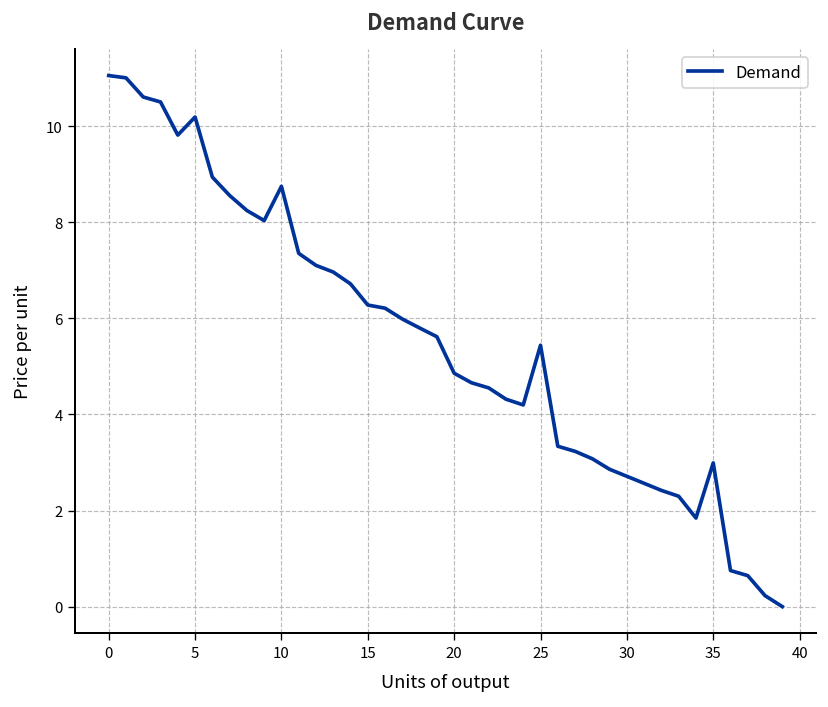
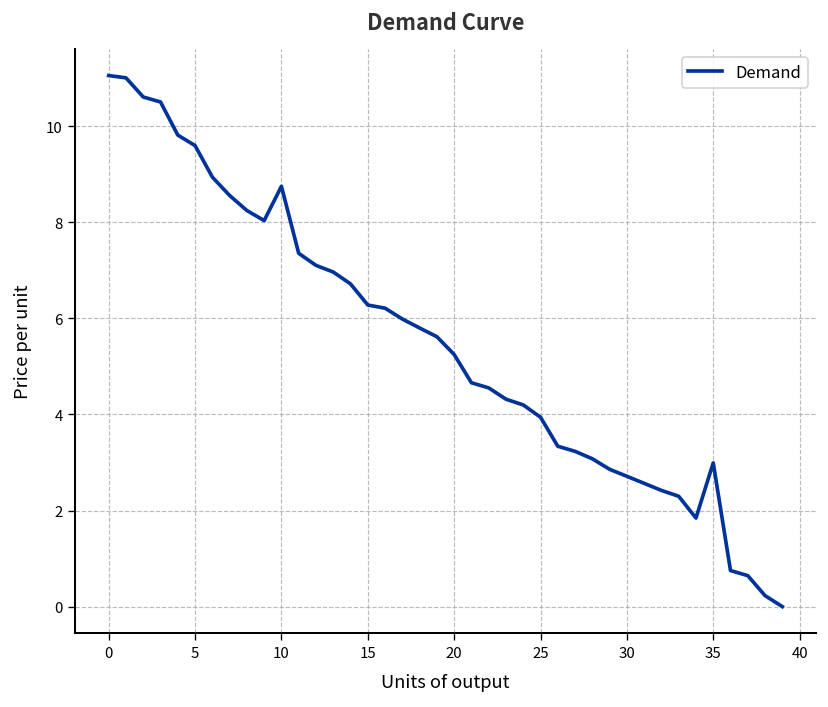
5: 10.2 -> 9.6
20: 4.9 -> 5.2
25: 5.4 -> 3.9
